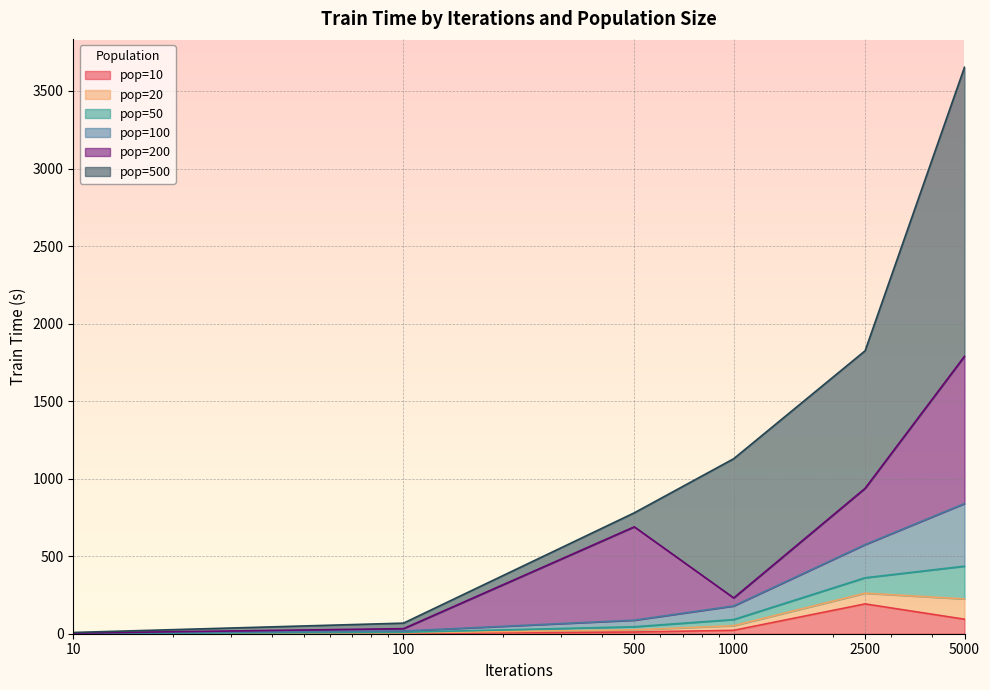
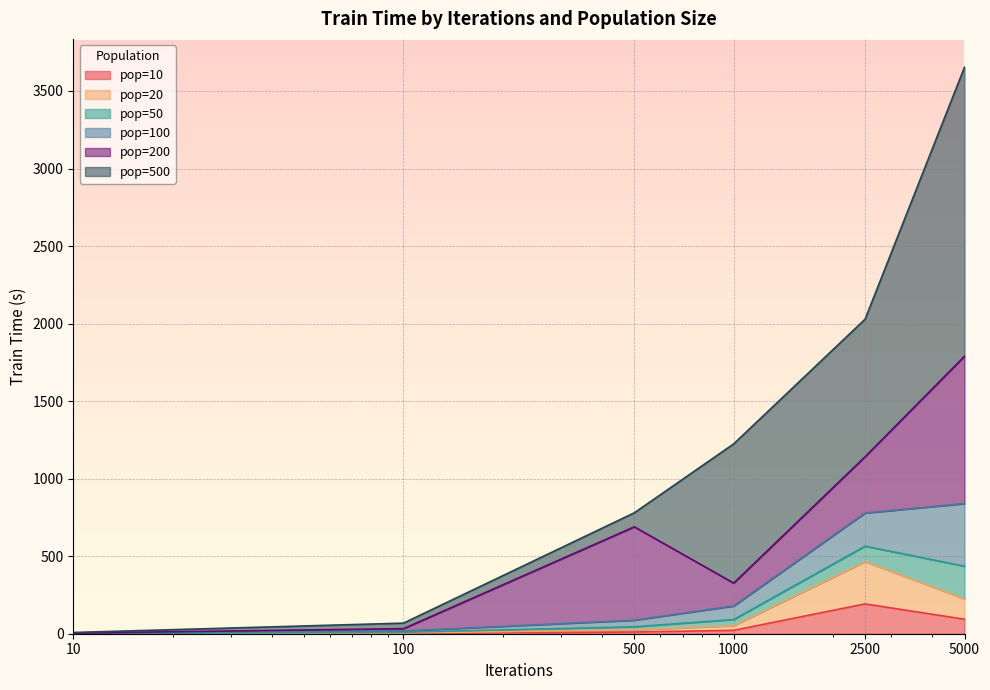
pop=200, 1000: 50 -> 150
pop=20, 2500: 70 -> 270
